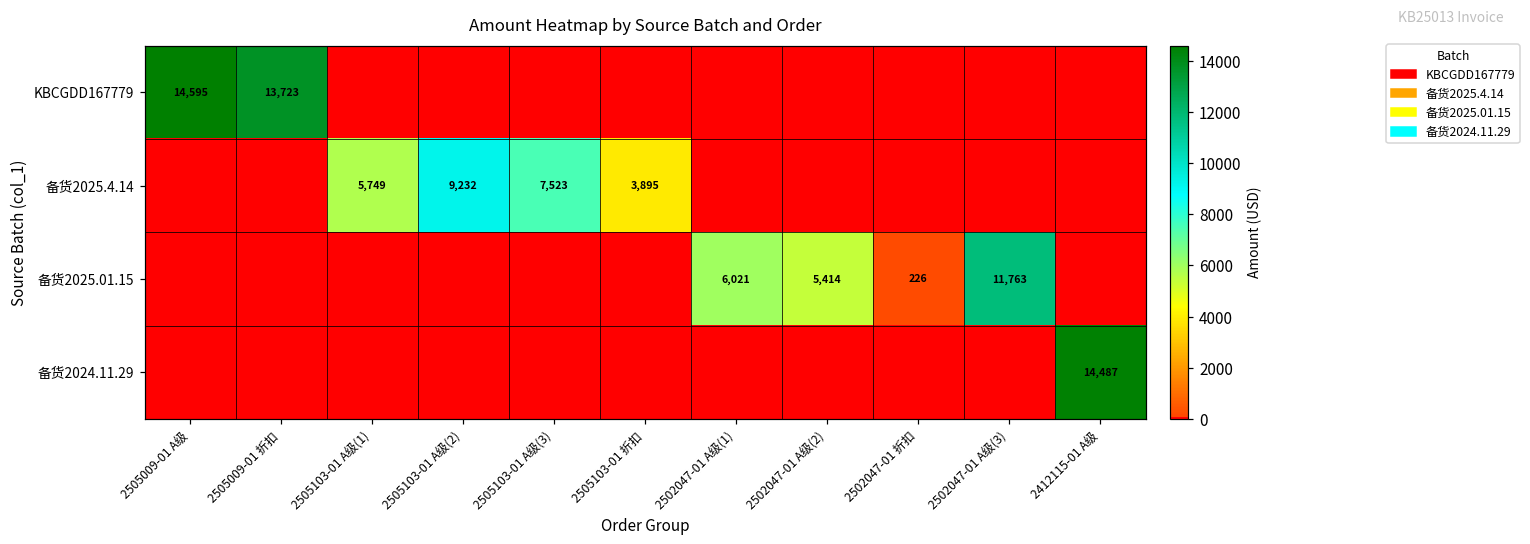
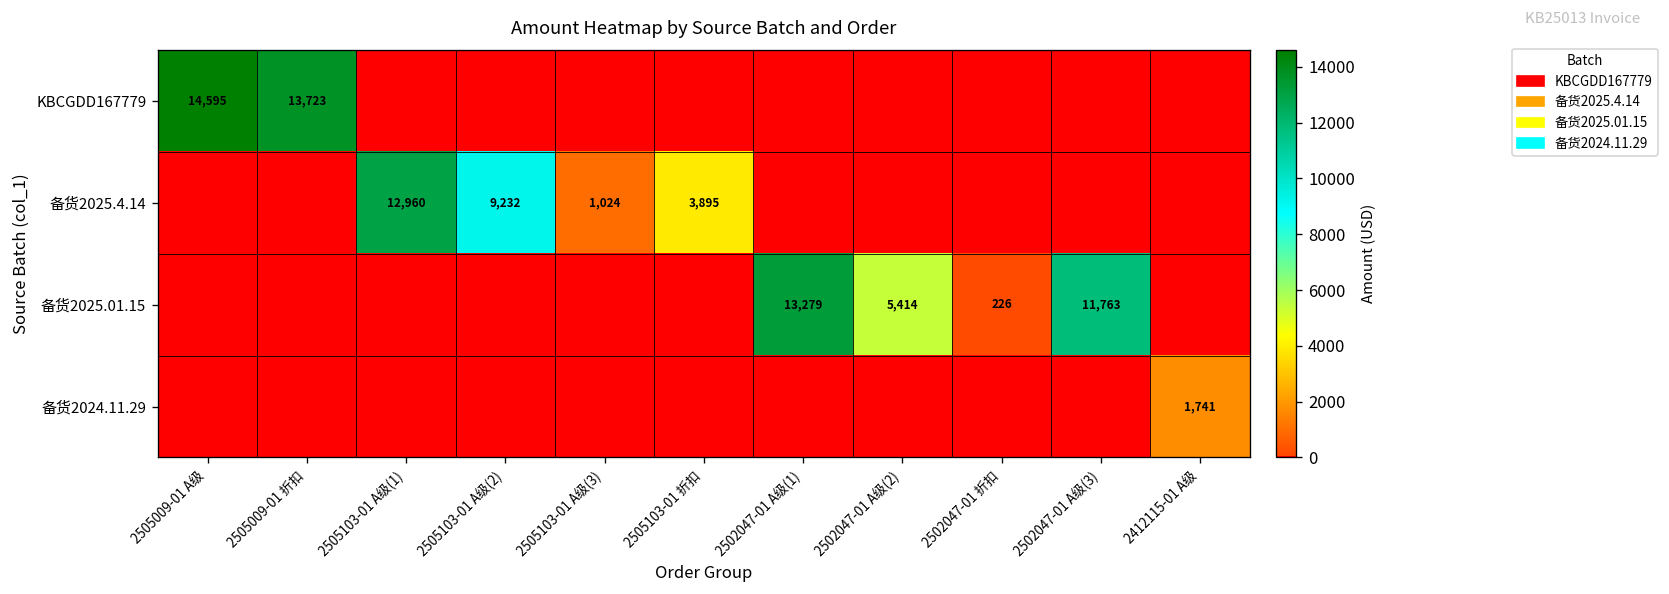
备货2025.4.14, 2505103-01 A级(1): 5,749 -> 12,960
备货2025.4.14, 2505103-01 A级(3): 7,523 -> 1,024
备货2025.01.15, 2502047-01 A级(1): 6,021 -> 13,279
备货2024.11.29, 2412115-01 A级: 14,487 -> 1,741
